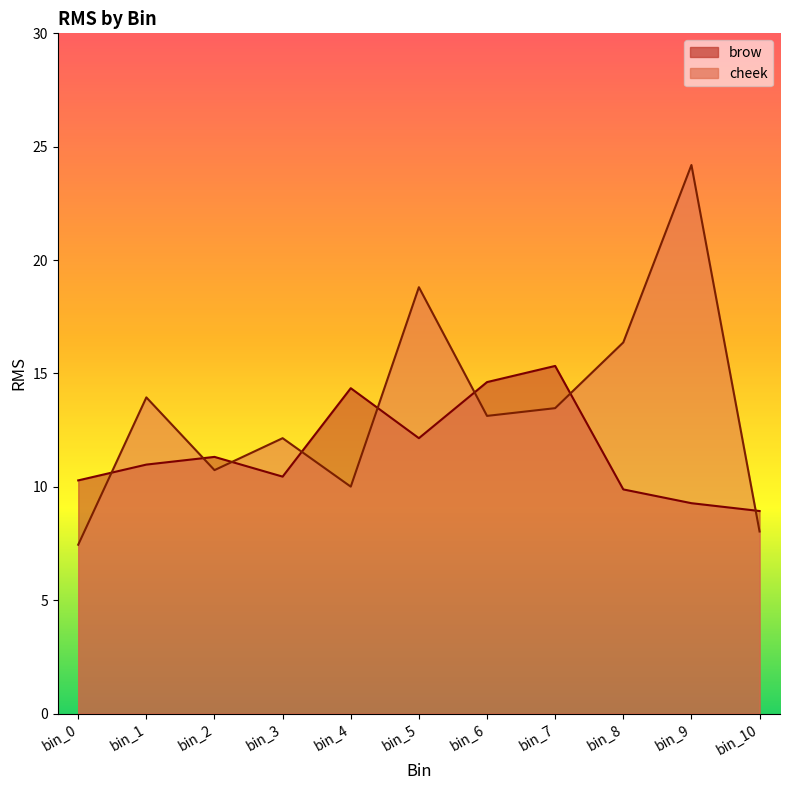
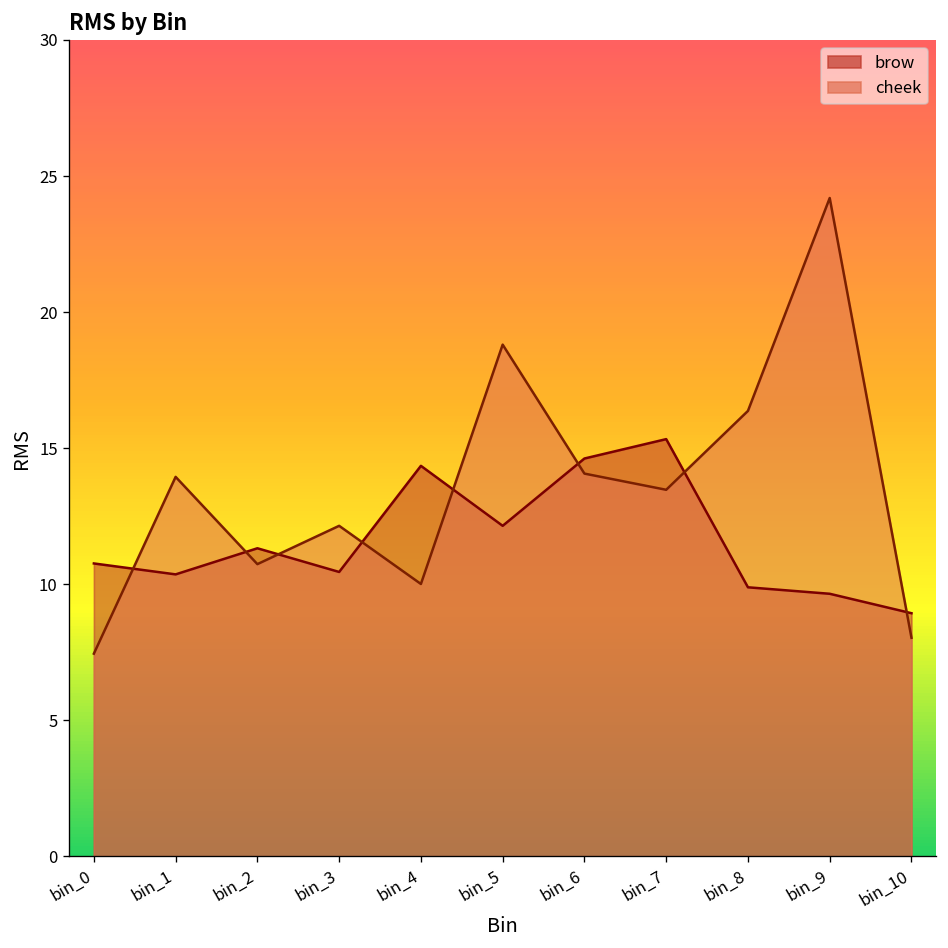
brow, bin_0: 10.3 -> 10.8
brow, bin_1: 11.0 -> 10.4
cheek, bin_6: 13.1 -> 14.1
brow, bin_9: 9.3 -> 9.6
